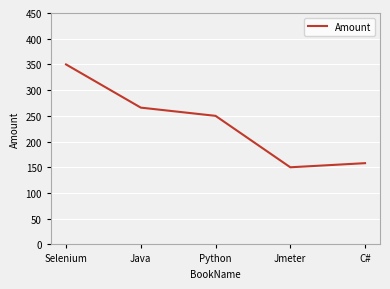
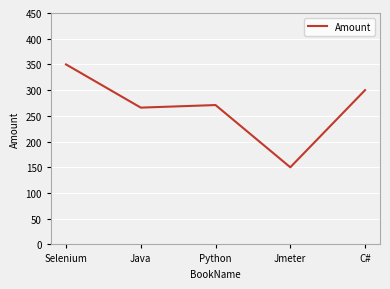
Python: 250 -> 270
C#: 160 -> 300
